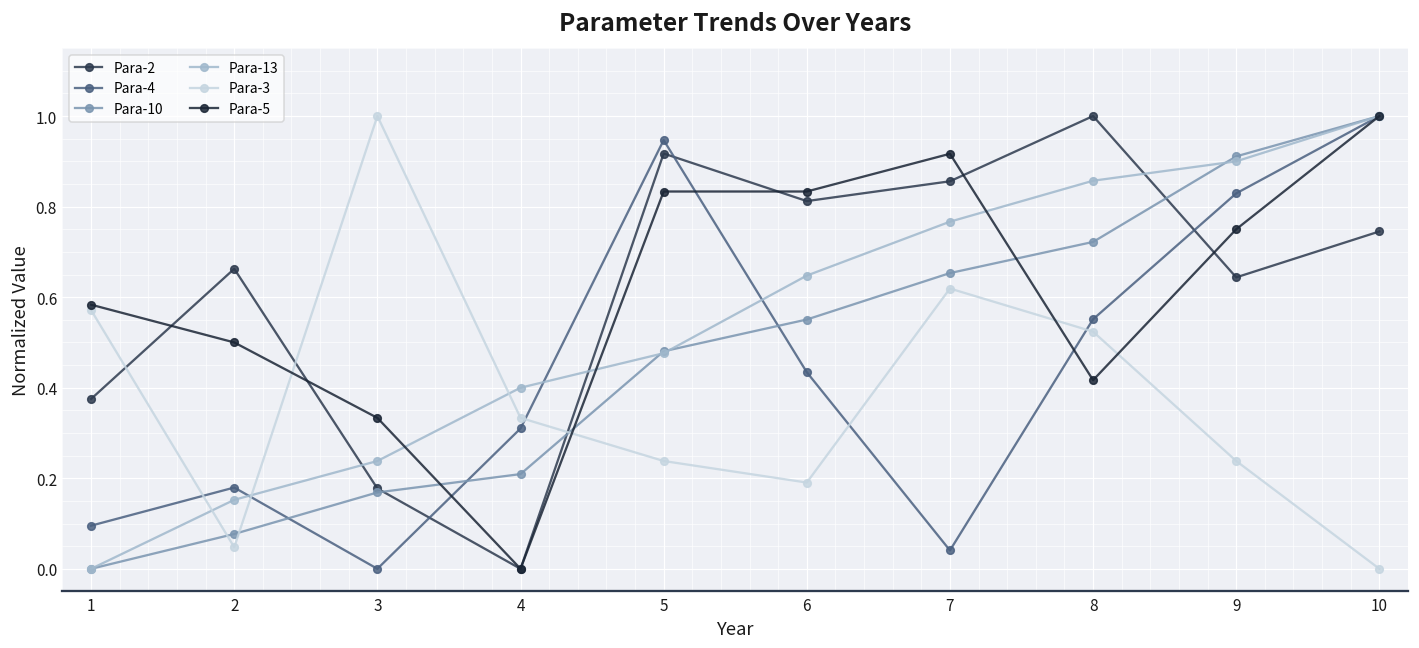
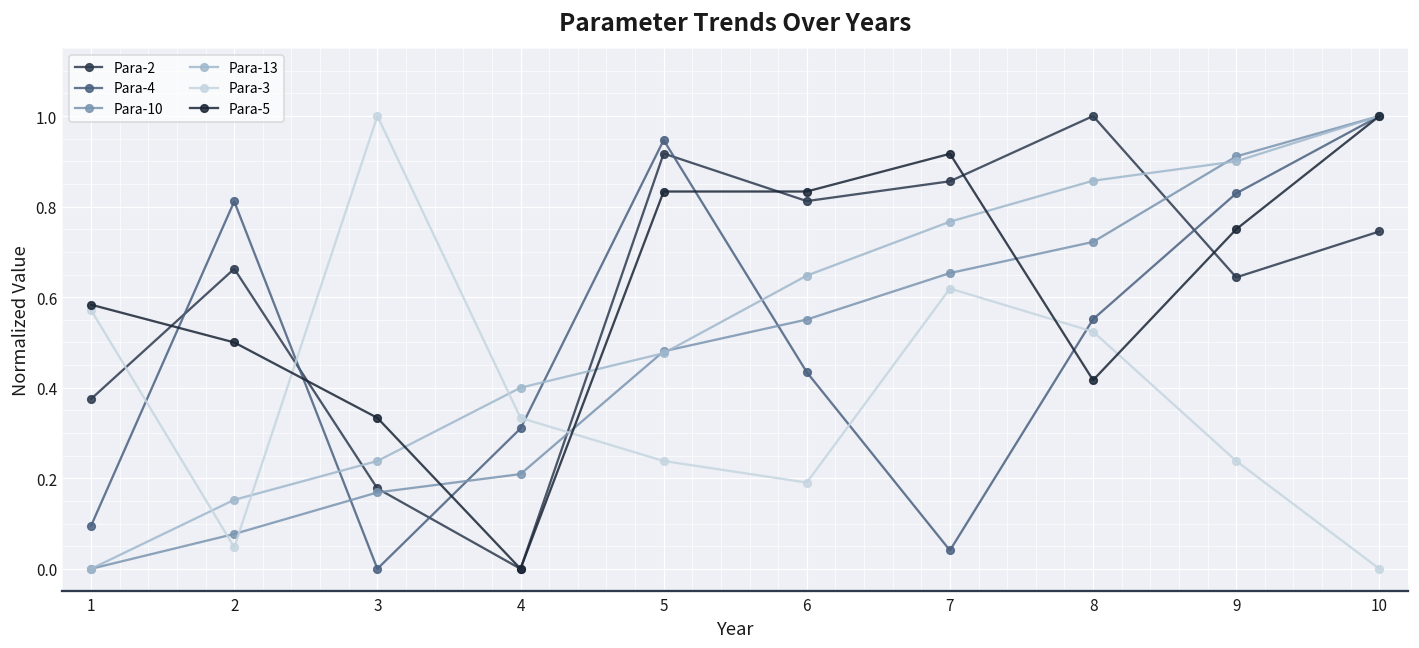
Para-4, 2: 0.18 -> 0.81
